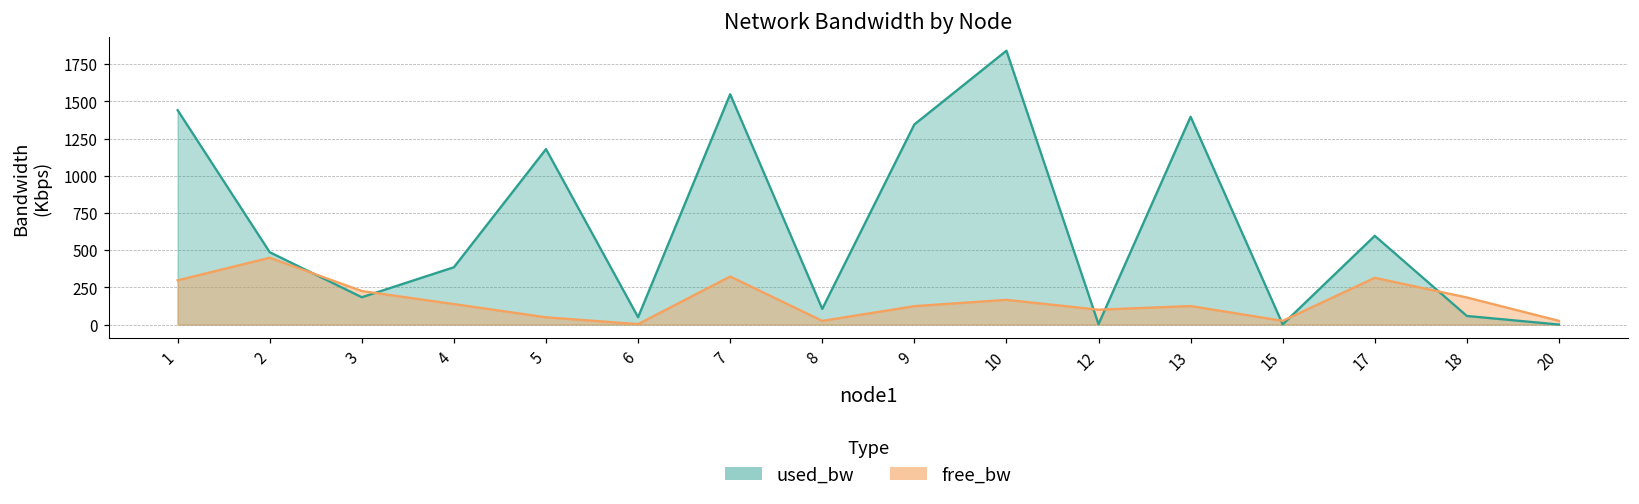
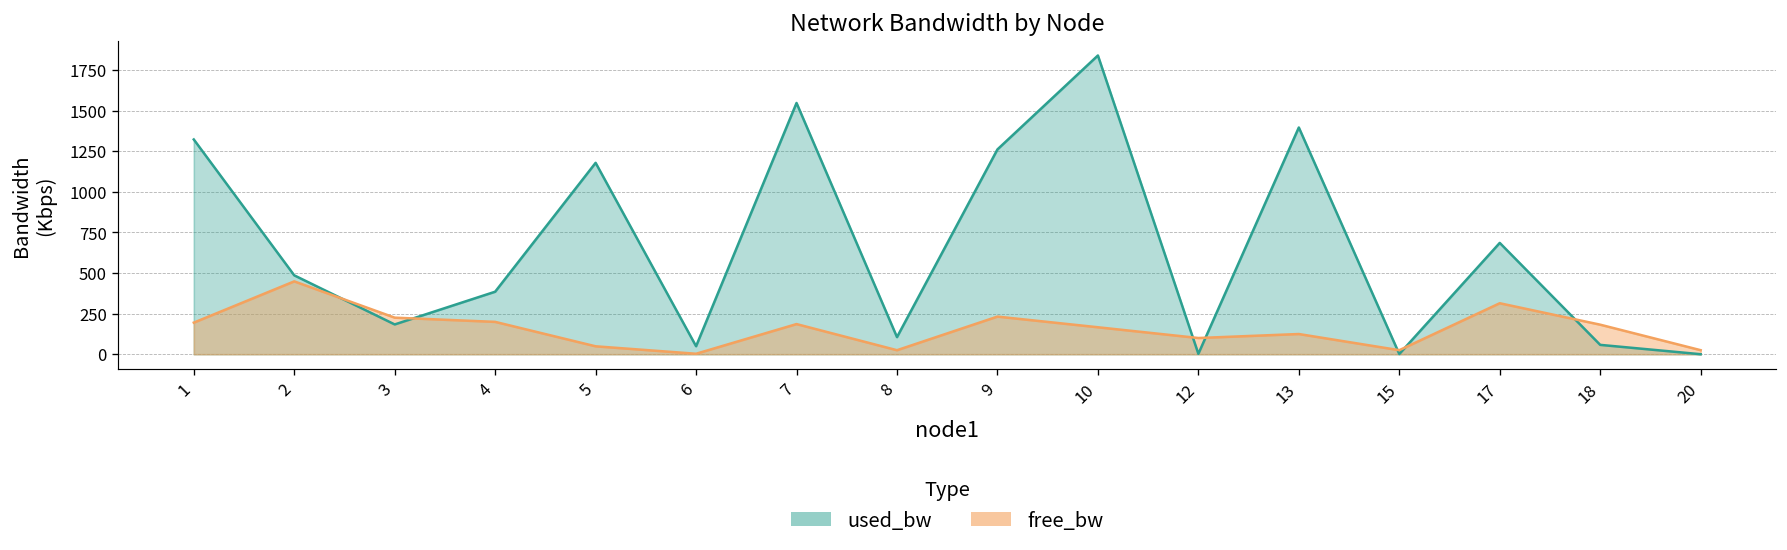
used_bw, 1: 1440 -> 1320
free_bw, 1: 300 -> 190
free_bw, 4: 140 -> 200
free_bw, 7: 320 -> 190
used_bw, 9: 1340 -> 1260
free_bw, 9: 120 -> 230
used_bw, 17: 600 -> 690
